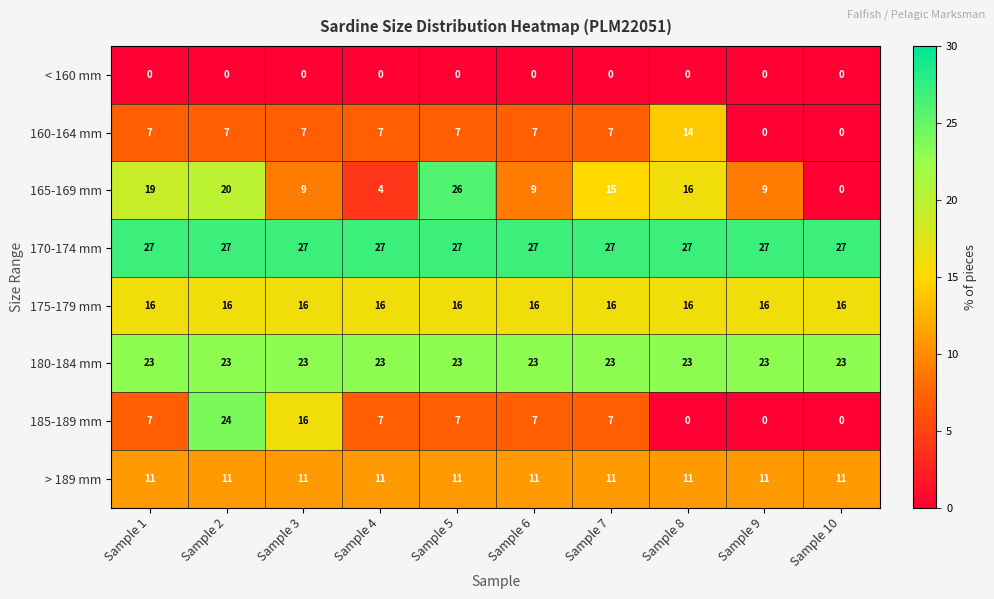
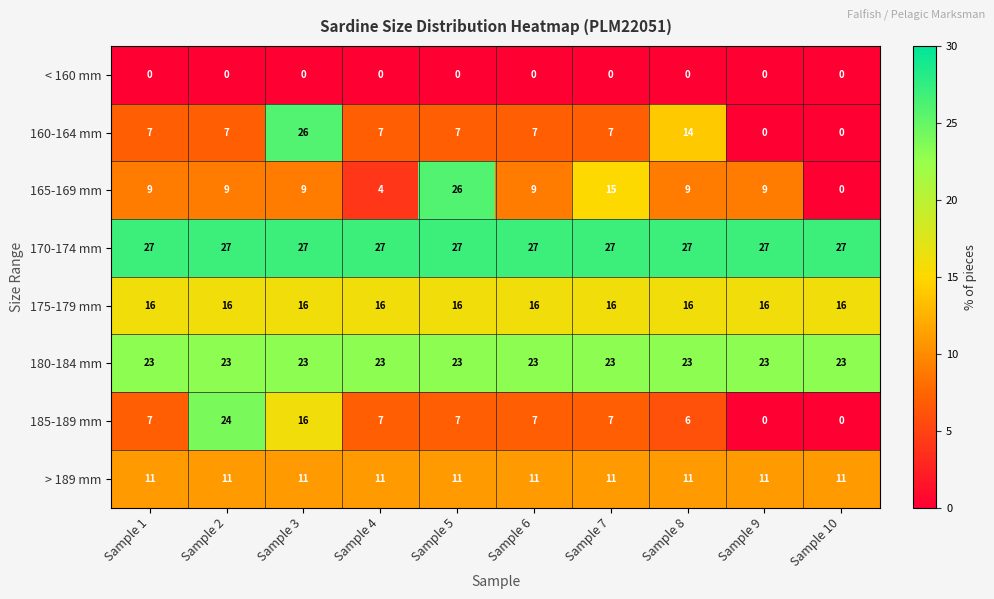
160-164 mm, Sample 3: 7 -> 26
165-169 mm, Sample 1: 19 -> 9
165-169 mm, Sample 2: 20 -> 9
165-169 mm, Sample 8: 16 -> 9
185-189 mm, Sample 8: 0 -> 6
